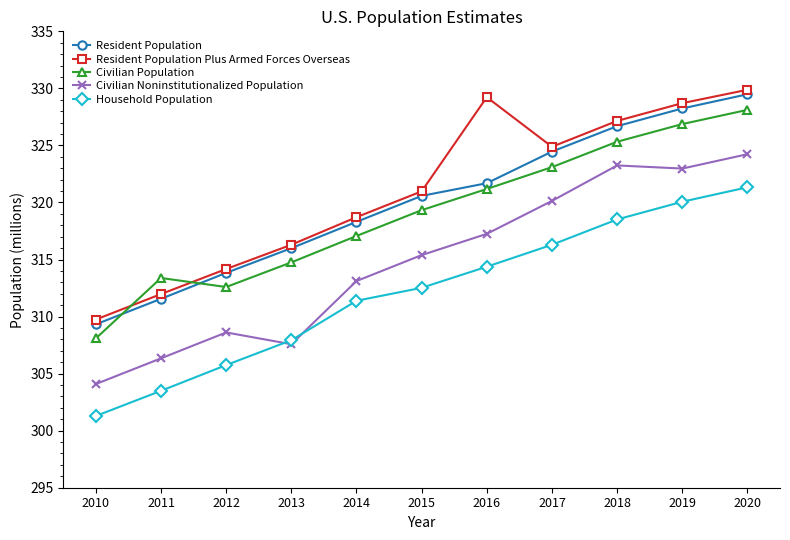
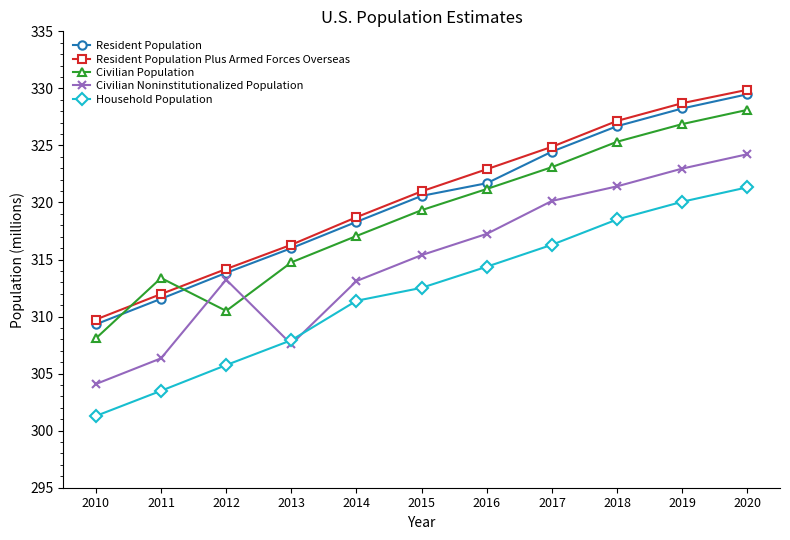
Civilian Population, 2012: 312.6 -> 310.5
Civilian Noninstitutionalized Population, 2012: 308.6 -> 313.2
Resident Population Plus Armed Forces Overseas, 2016: 329.2 -> 322.9
Civilian Noninstitutionalized Population, 2018: 323.2 -> 321.4
